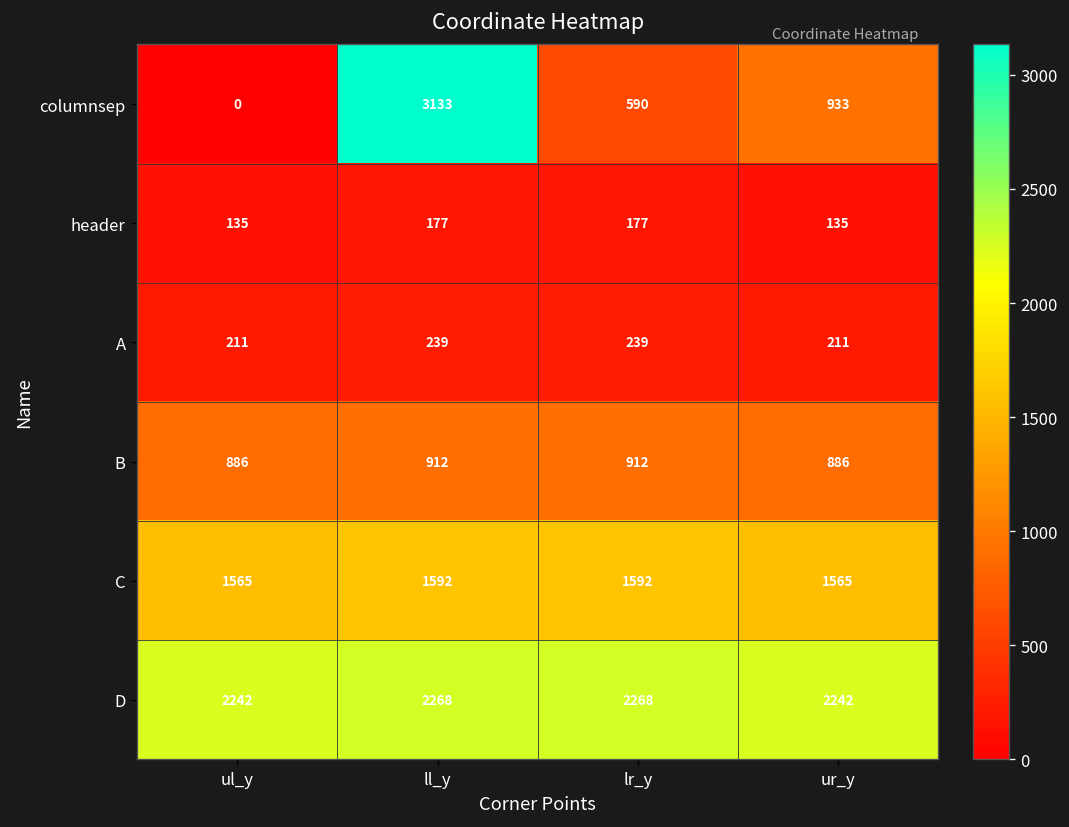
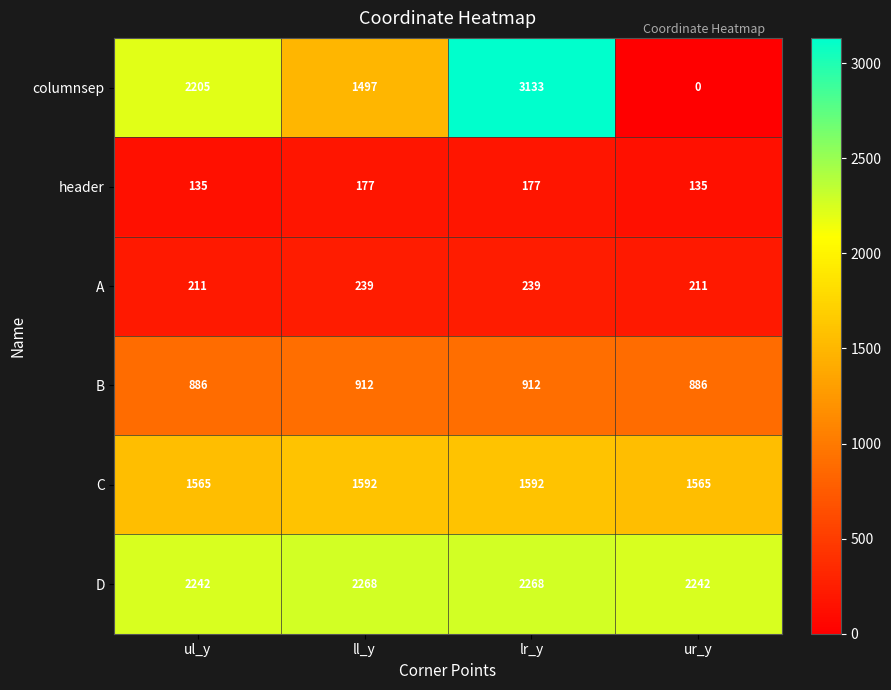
columnsep, ul_y: 0 -> 2205
columnsep, ll_y: 3133 -> 1497
columnsep, lr_y: 590 -> 3133
columnsep, ur_y: 933 -> 0
